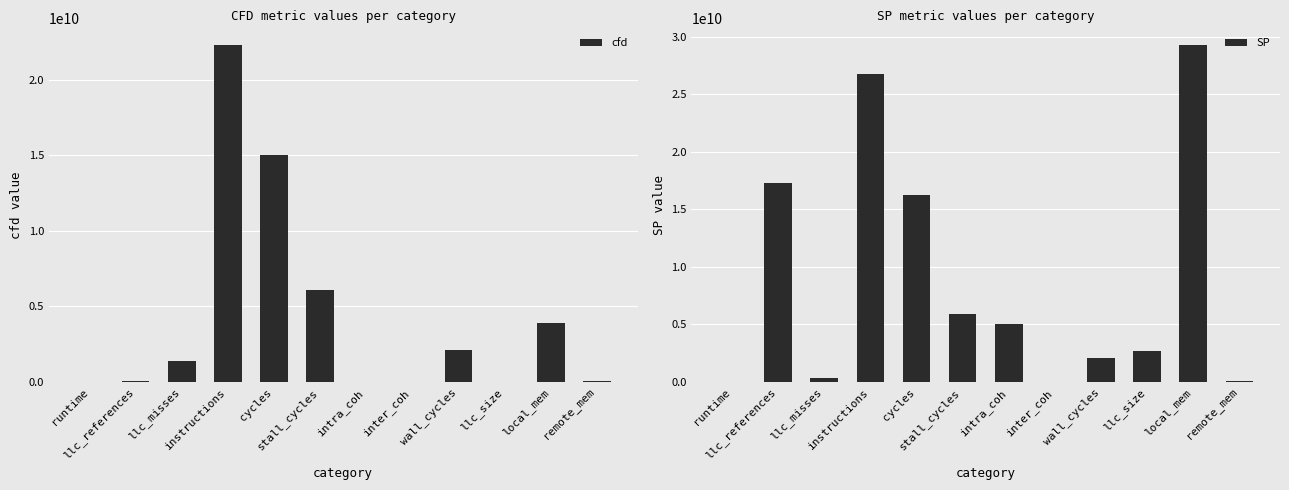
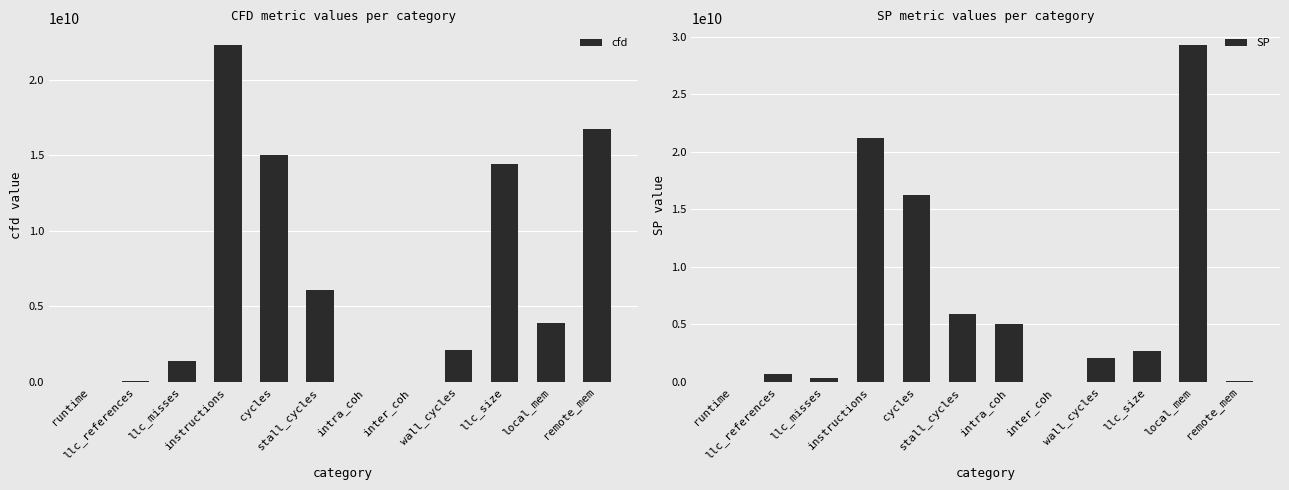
CFD metric values per category, llc_size: 0 -> 14400000000
CFD metric values per category, remote_mem: 0 -> 16700000000
SP metric values per category, llc_references: 17300000000 -> 700000000
SP metric values per category, instructions: 26800000000 -> 21200000000
